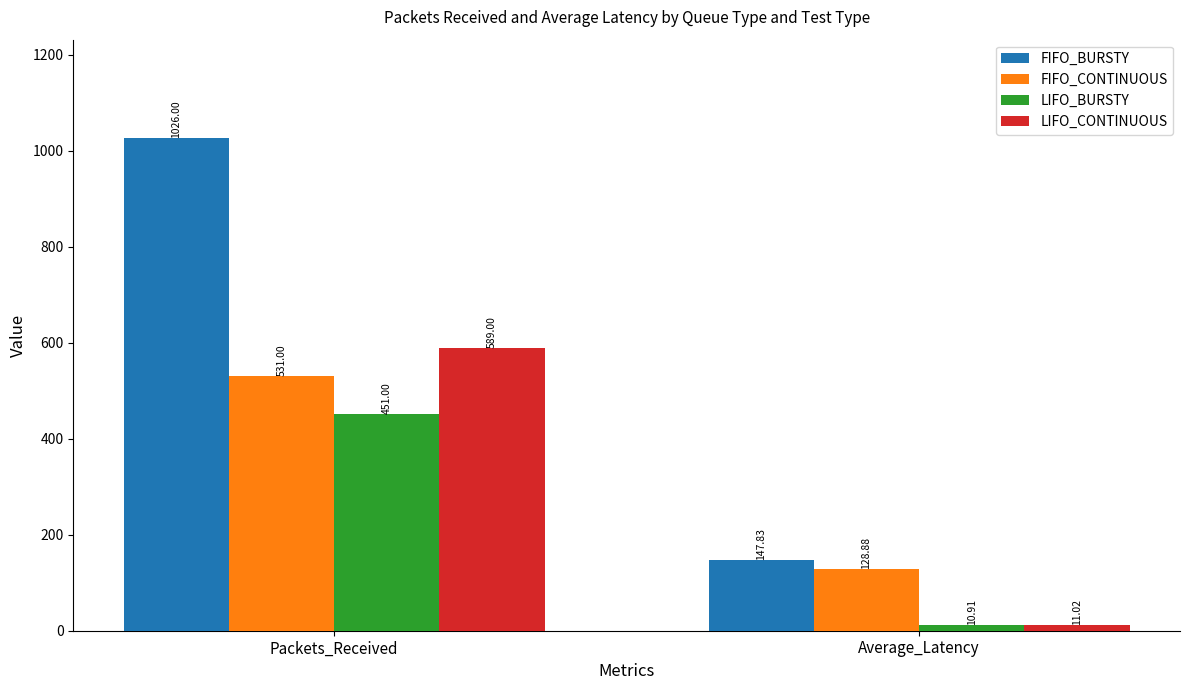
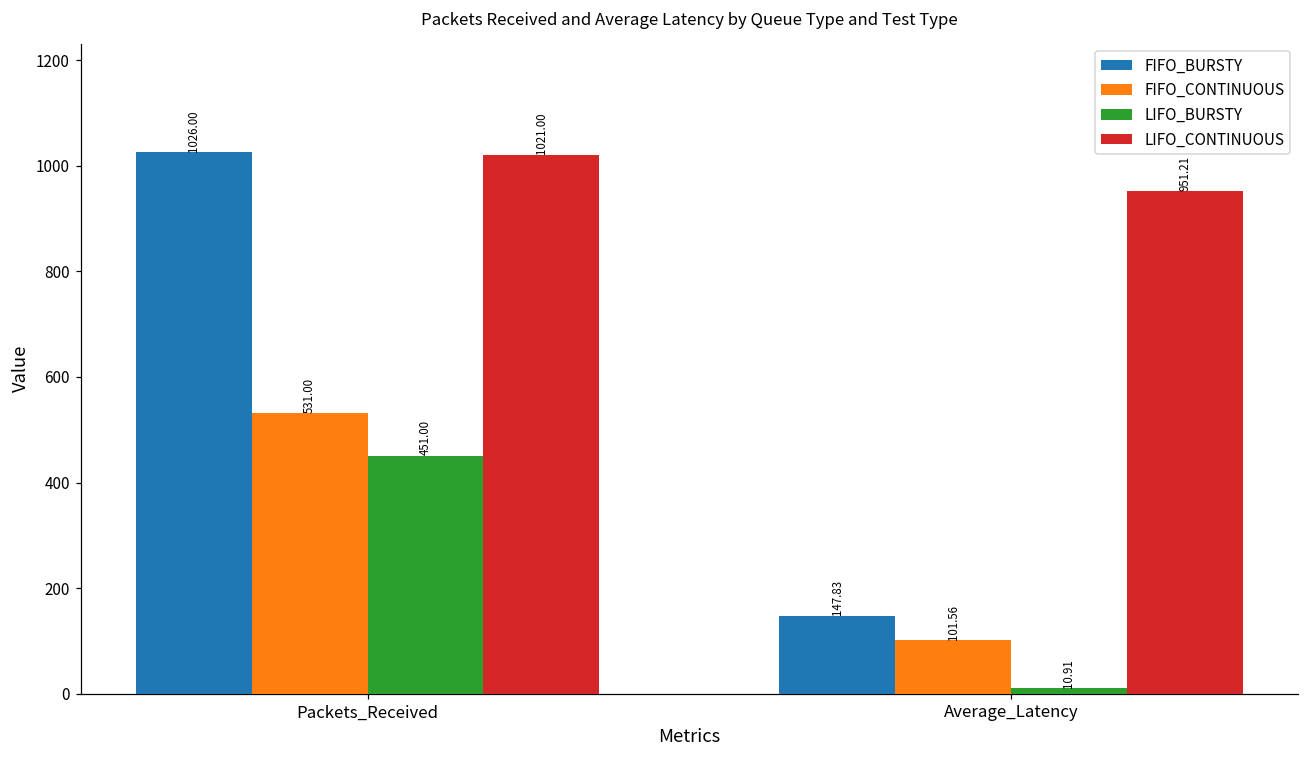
LIFO_CONTINUOUS, Packets_Received: 589.00 -> 1021.00
FIFO_CONTINUOUS, Average_Latency: 128.88 -> 101.56
LIFO_CONTINUOUS, Average_Latency: 11.02 -> 951.21
